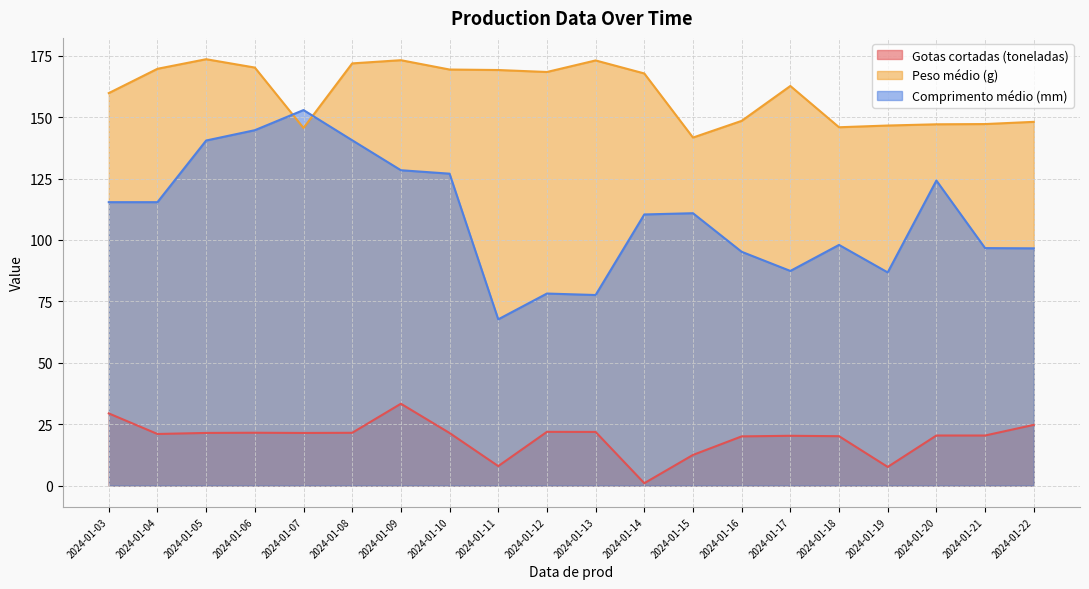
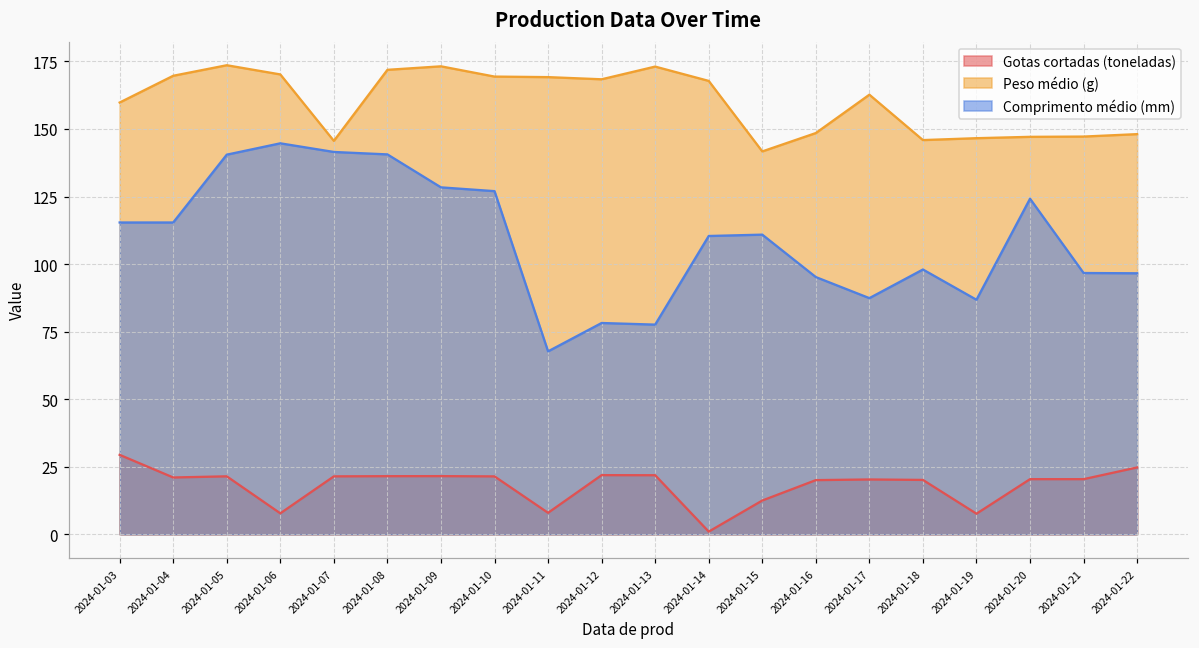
Gotas cortadas (toneladas), 2024-01-06: 22 -> 8
Comprimento médio (mm), 2024-01-07: 153 -> 142
Gotas cortadas (toneladas), 2024-01-09: 33 -> 22
